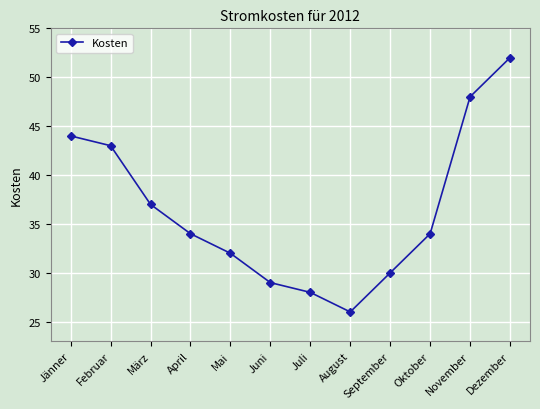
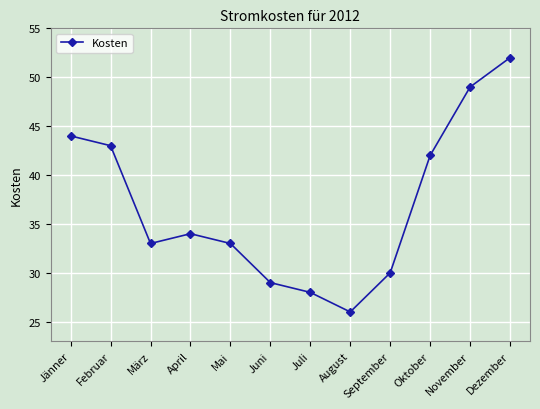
März: 37 -> 33
Mai: 32 -> 33
Oktober: 34 -> 42
November: 48 -> 49
